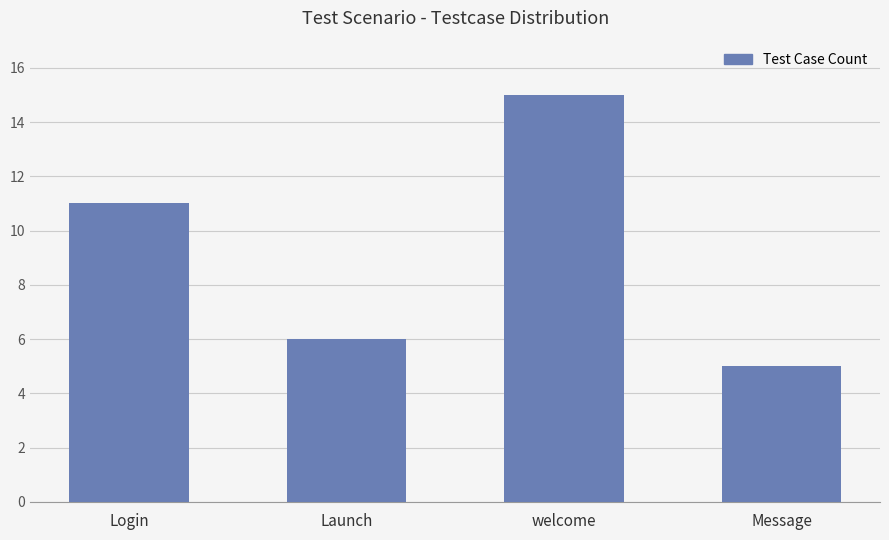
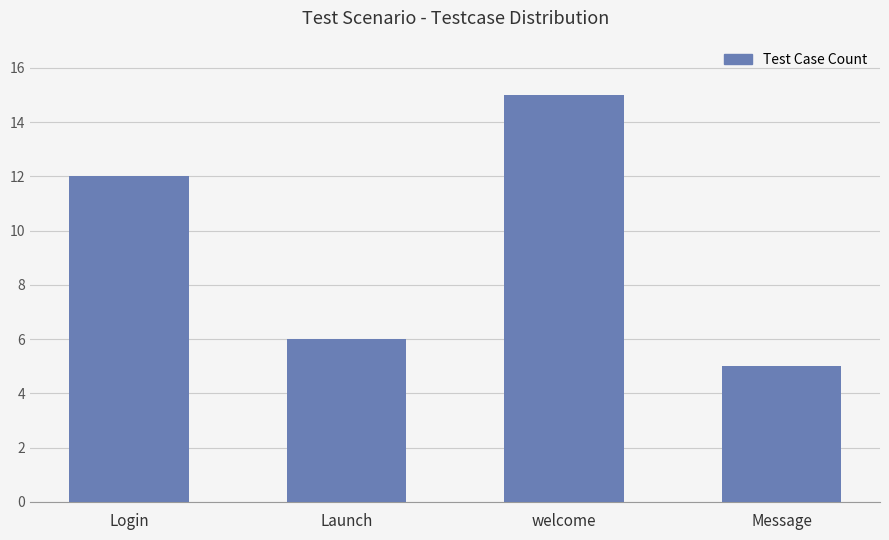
Login: 11 -> 12
